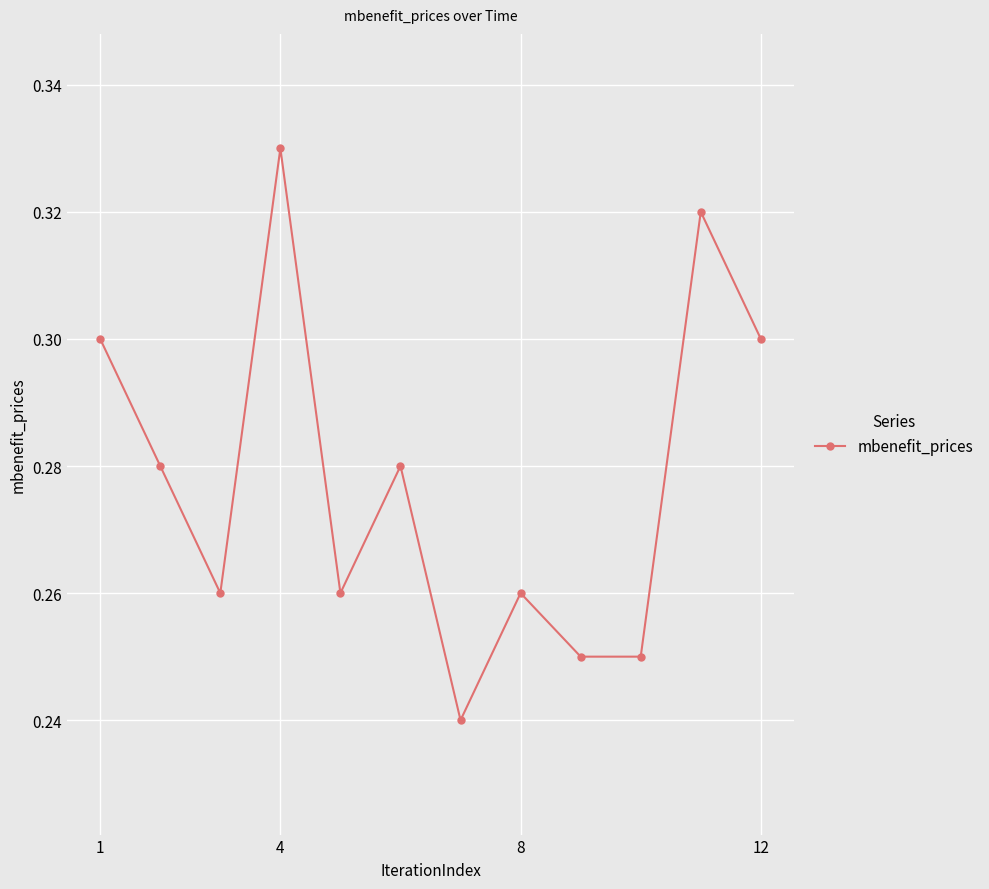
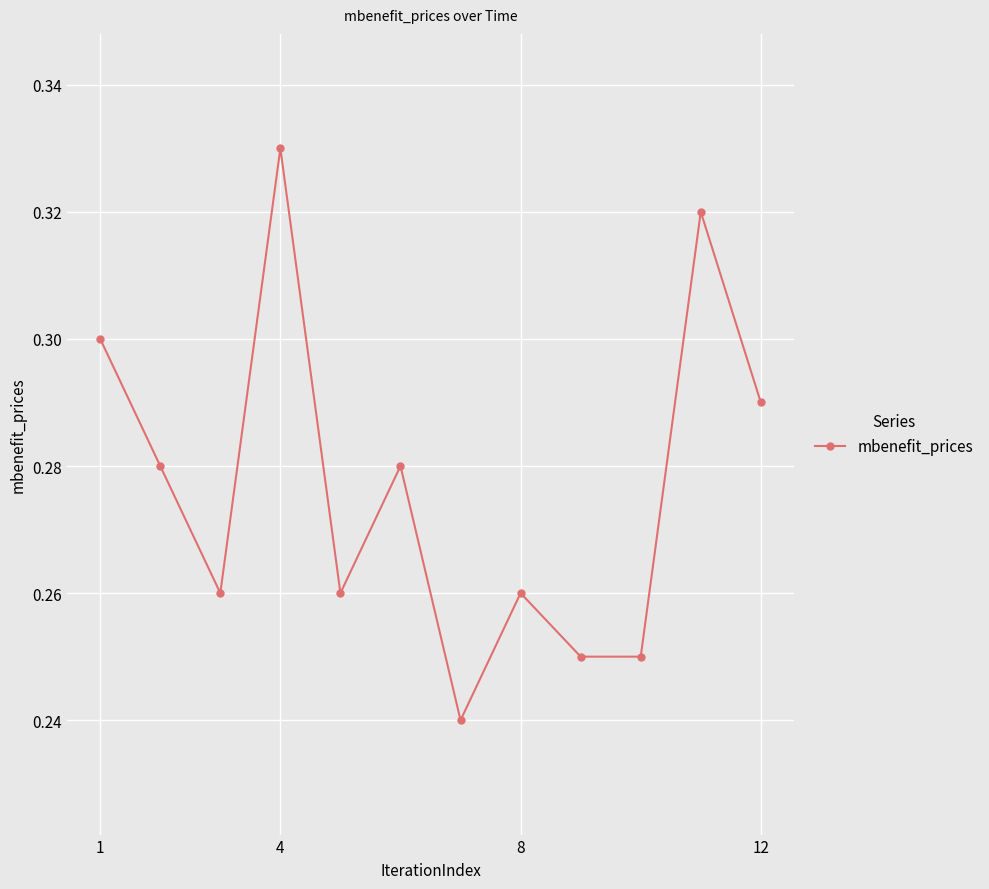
12: 0.30 -> 0.29
